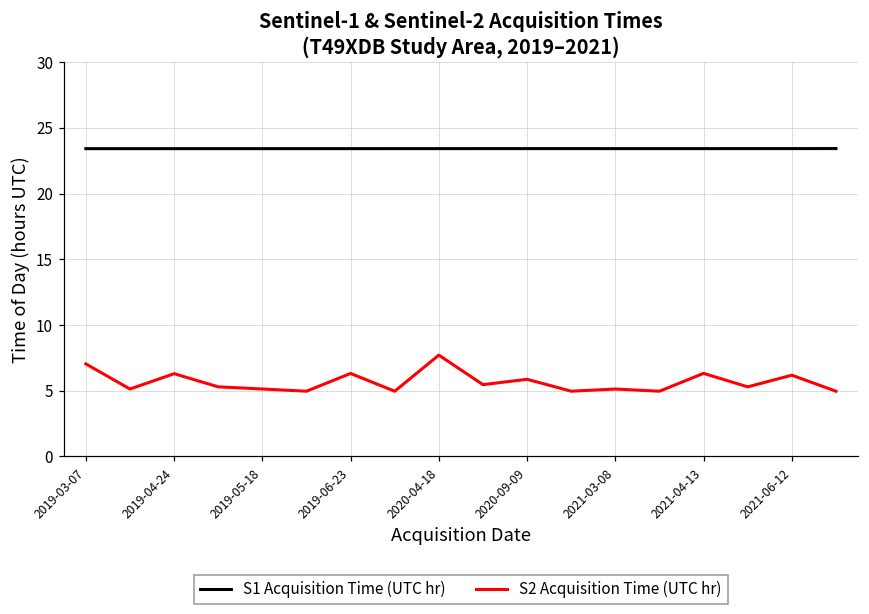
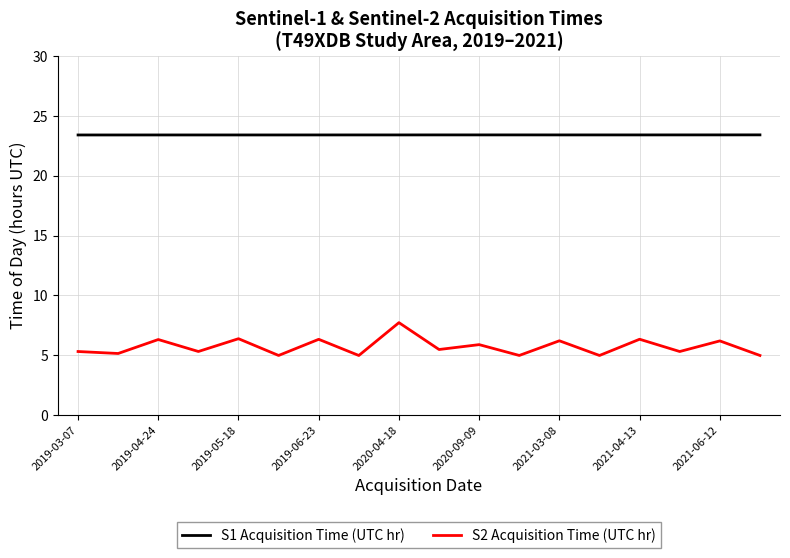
S2 Acquisition Time (UTC hr), 2019-03-07: 7.0 -> 5.3
S2 Acquisition Time (UTC hr), 2019-05-18: 5.1 -> 6.4
S2 Acquisition Time (UTC hr), 2021-03-08: 5.1 -> 6.2
